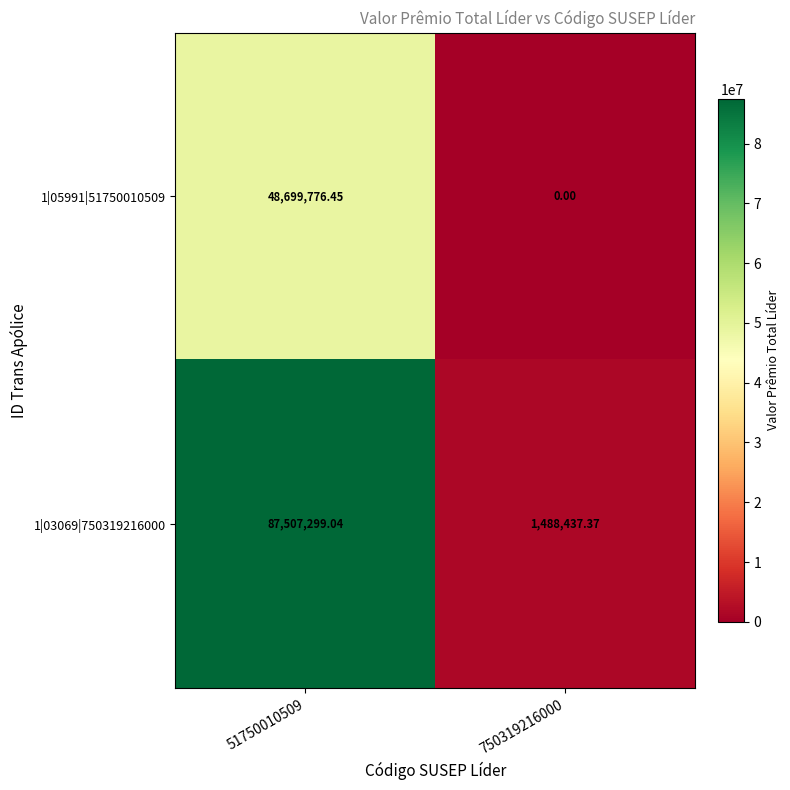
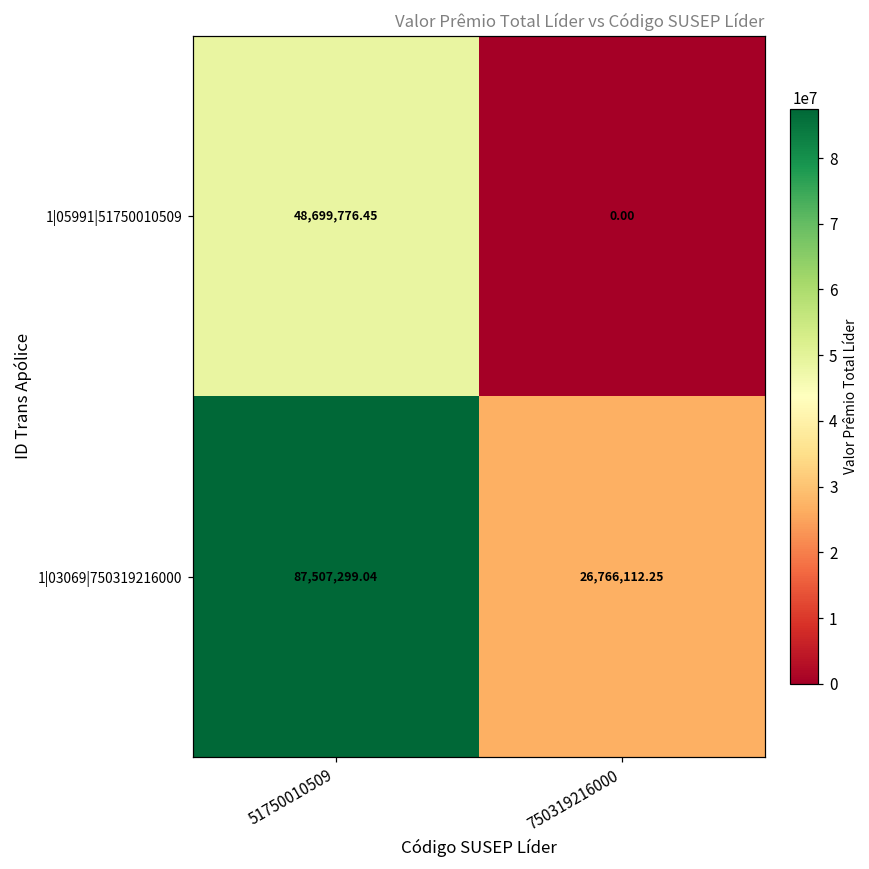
1|03069|750319216000, 750319216000: 1,488,437.37 -> 26,766,112.25
